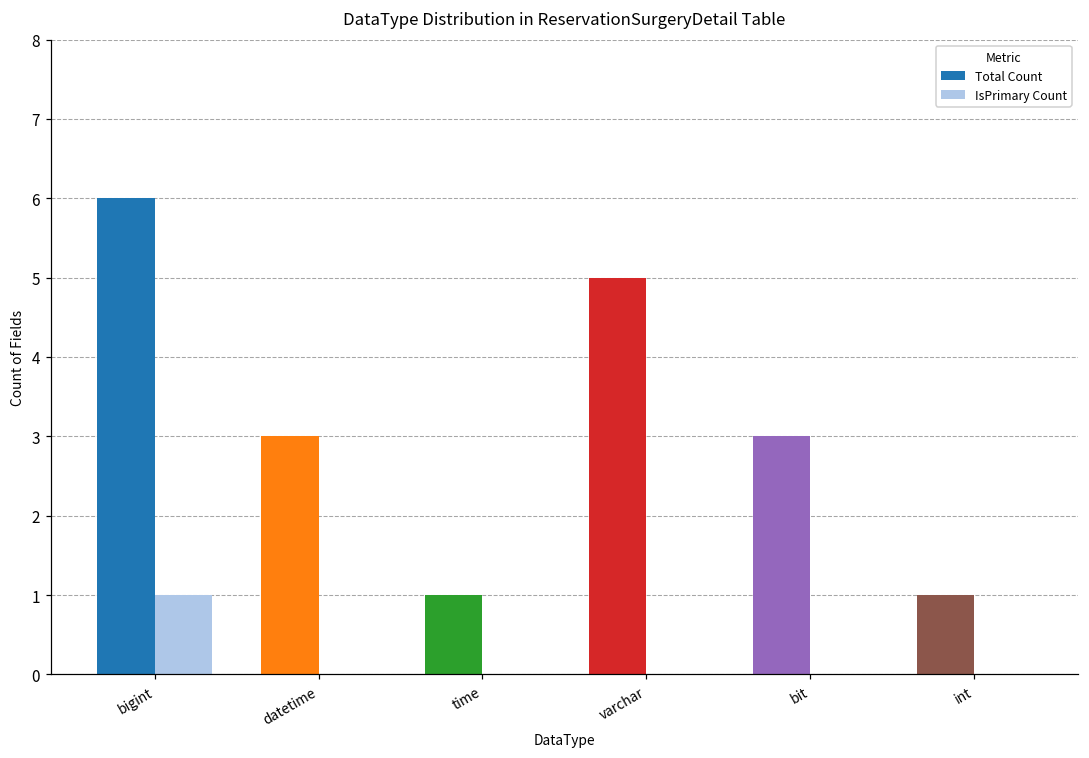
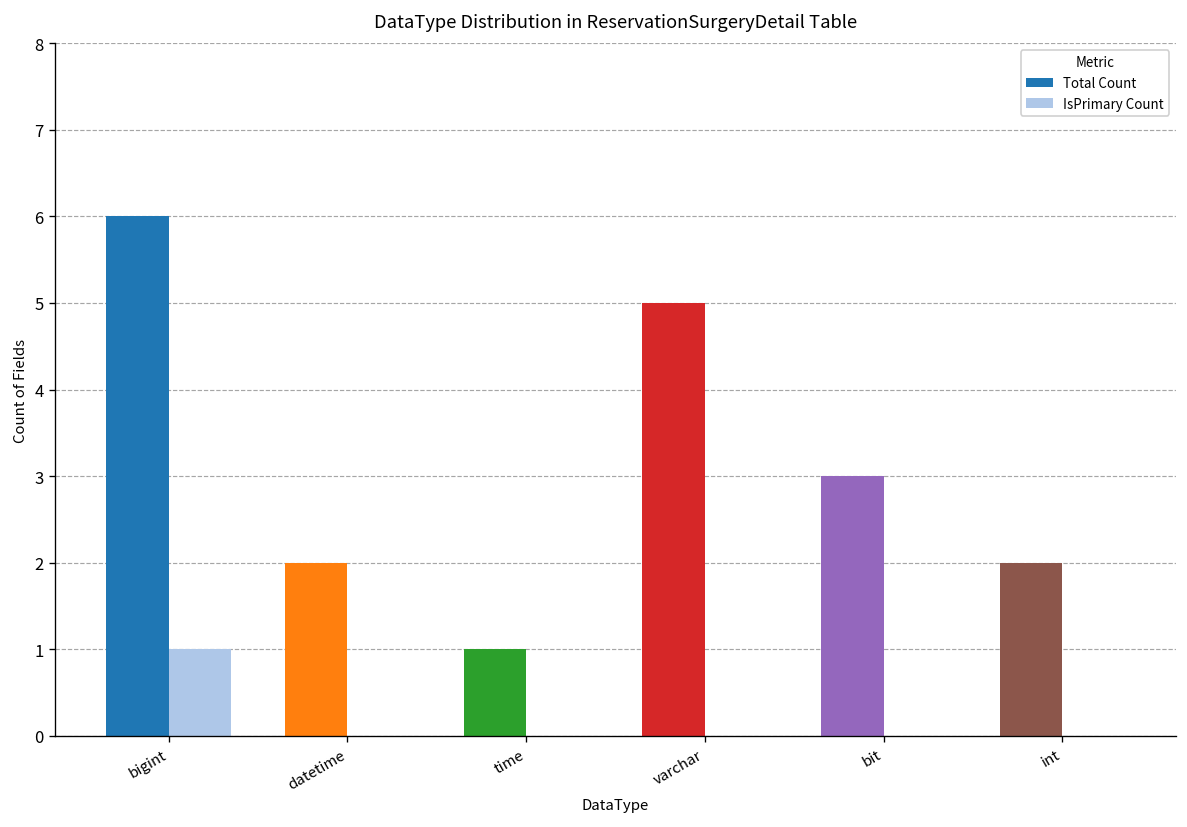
Total Count, datetime: 3 -> 2
Total Count, int: 1 -> 2
